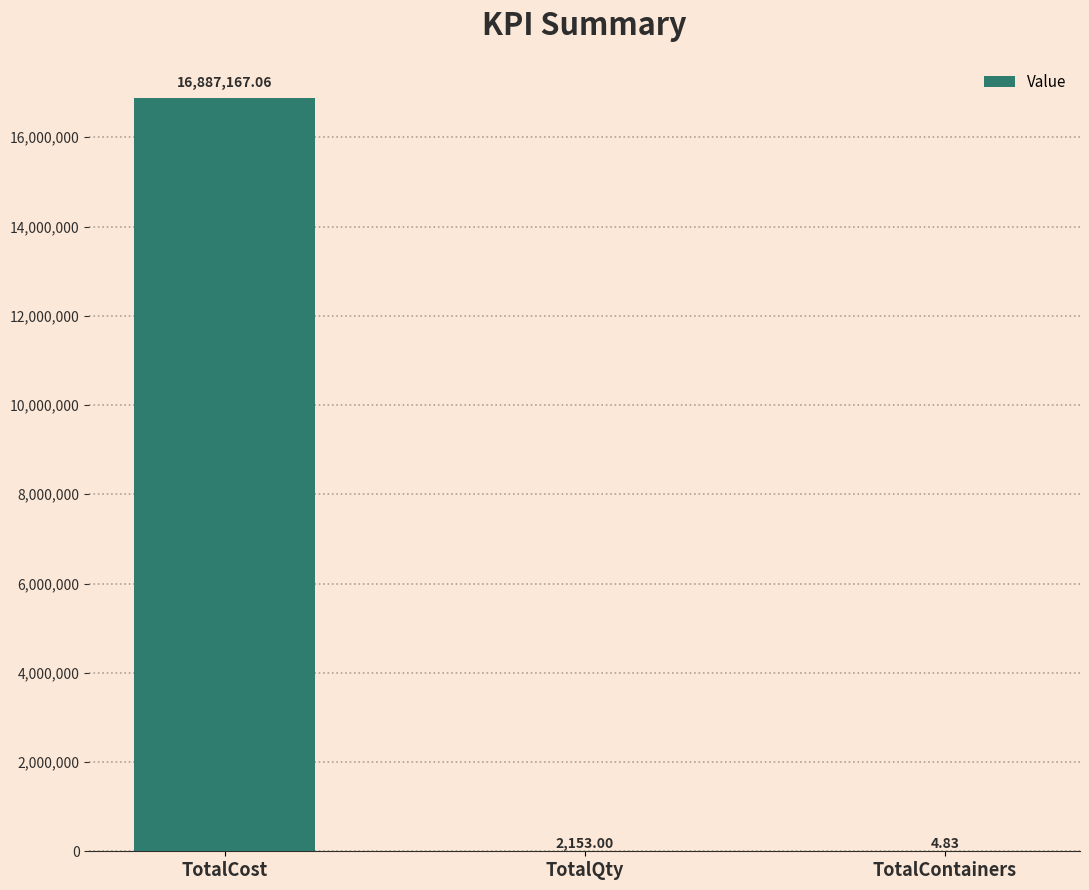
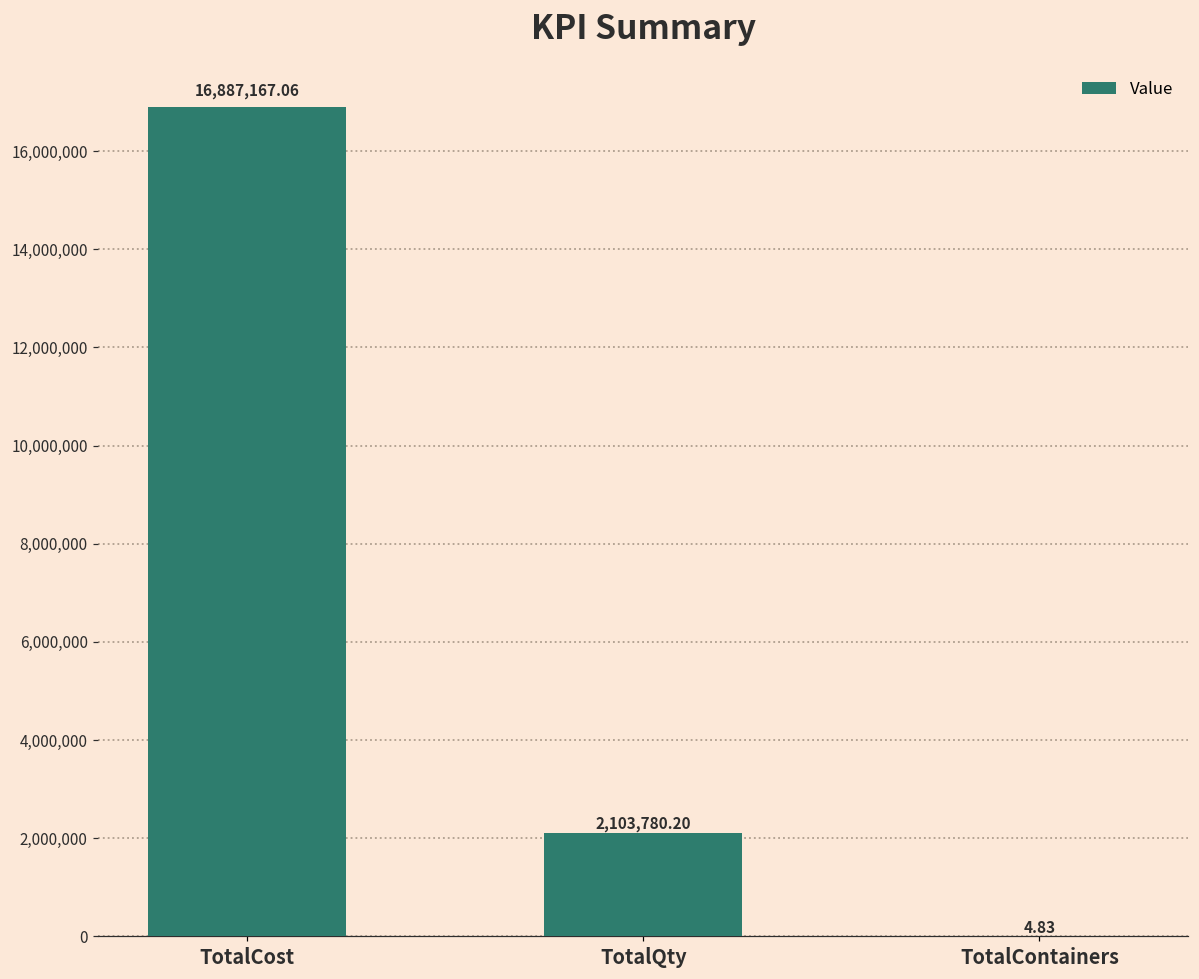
TotalQty: 2,153.00 -> 2,103,780.20
